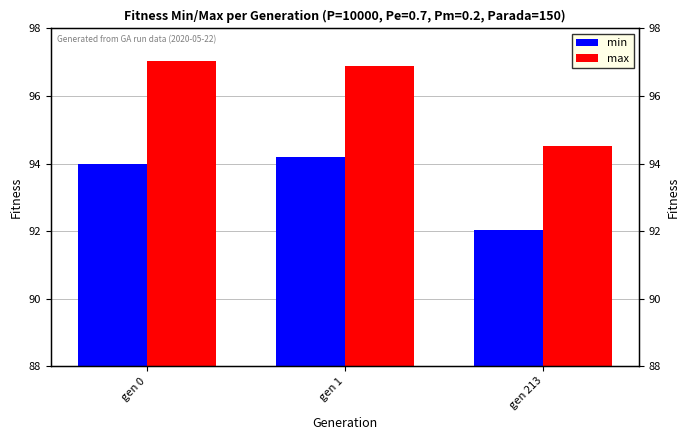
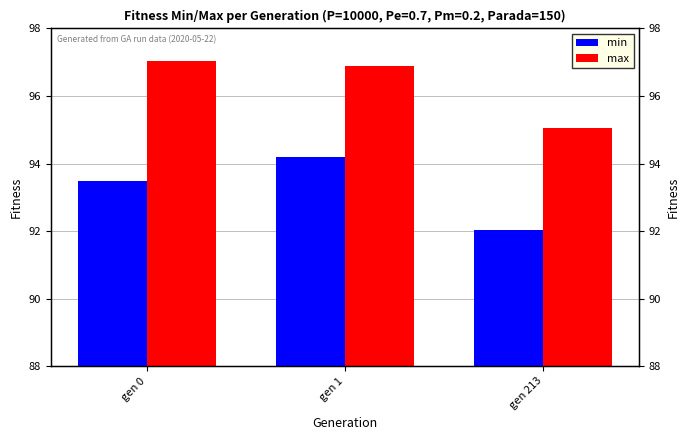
min, gen 0: 94.0 -> 93.5
max, gen 213: 94.5 -> 95.1
